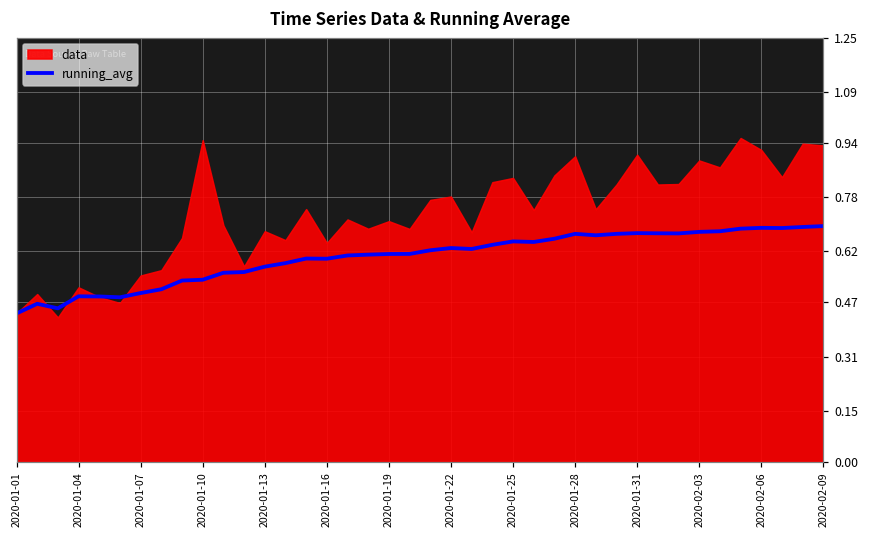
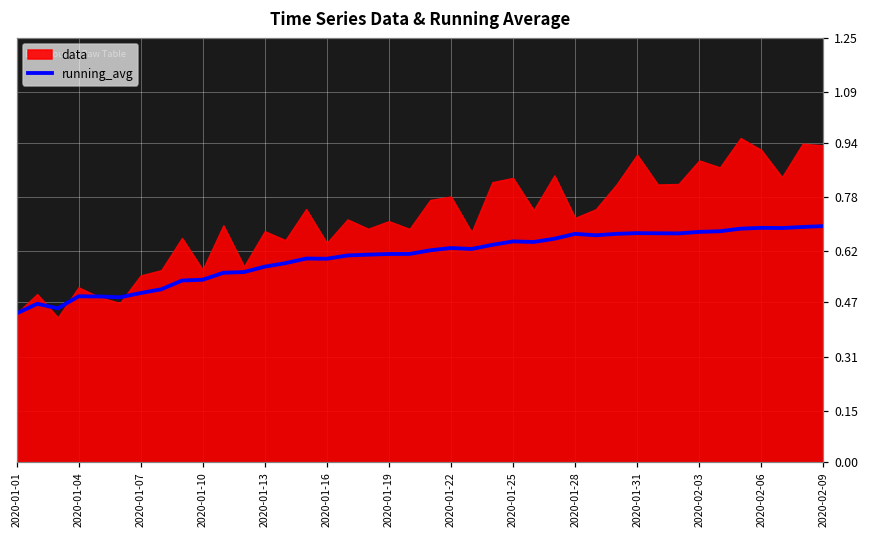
data, 2020-01-10: 0.95 -> 0.57
data, 2020-01-28: 0.90 -> 0.72
